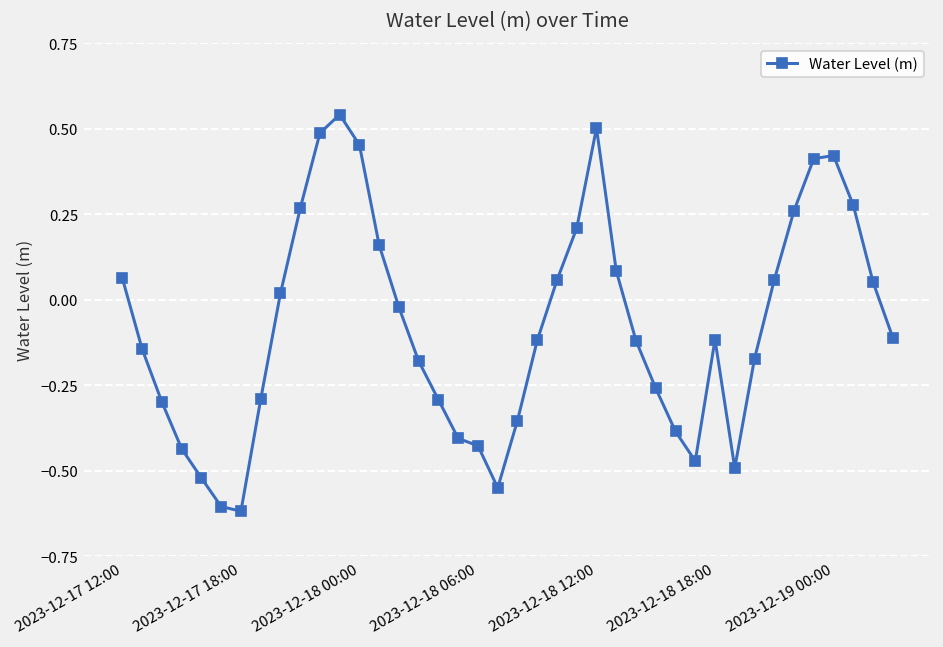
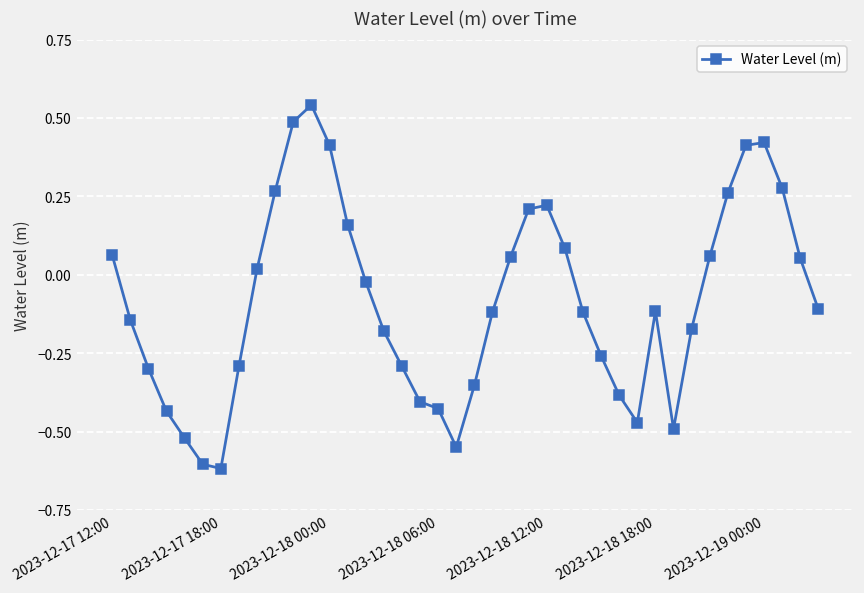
2023-12-18 00:00: 0.45 -> 0.41
2023-12-18 12:00: 0.50 -> 0.22
